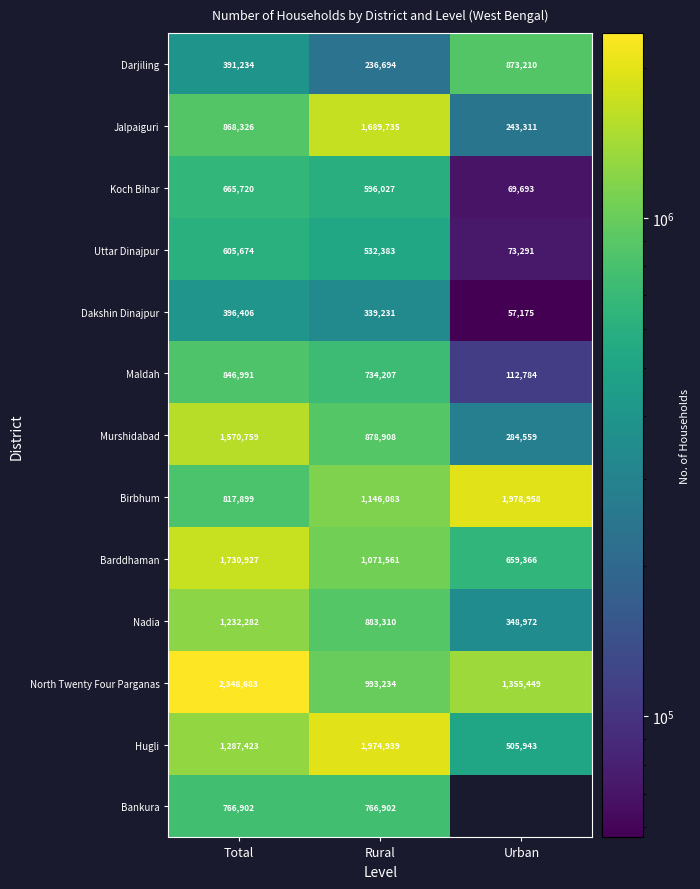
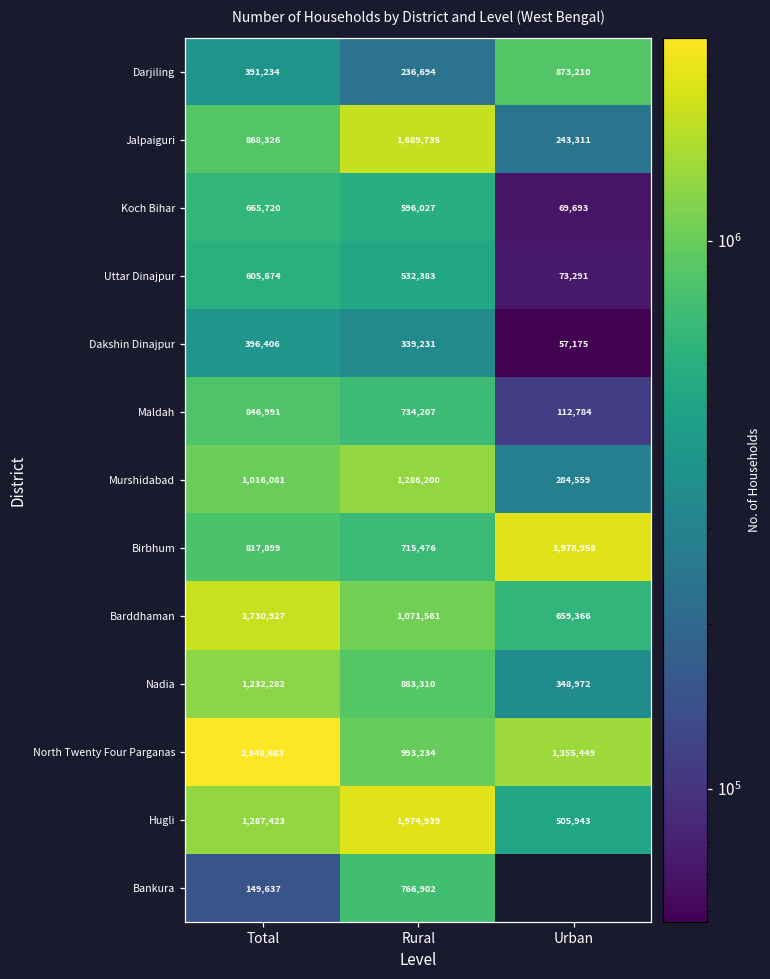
Murshidabad, Total: 1,570,759 -> 1,016,081
Murshidabad, Rural: 878,908 -> 1,286,200
Birbhum, Rural: 1,146,083 -> 715,476
Bankura, Total: 766,902 -> 149,637
